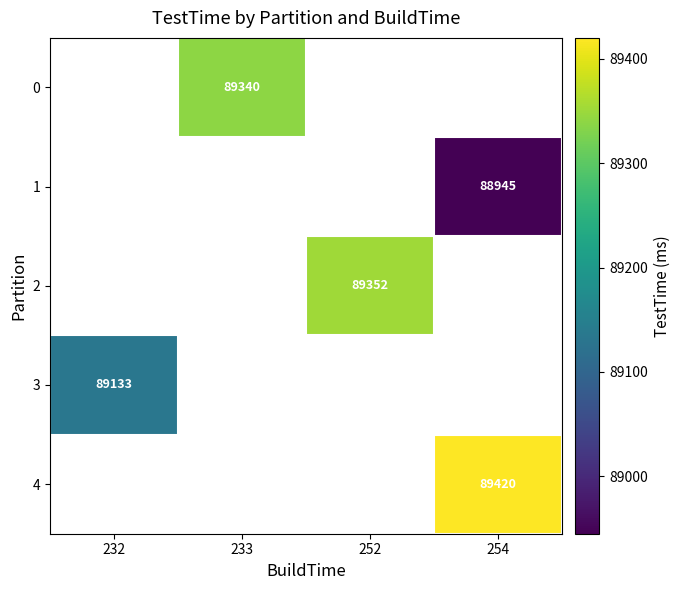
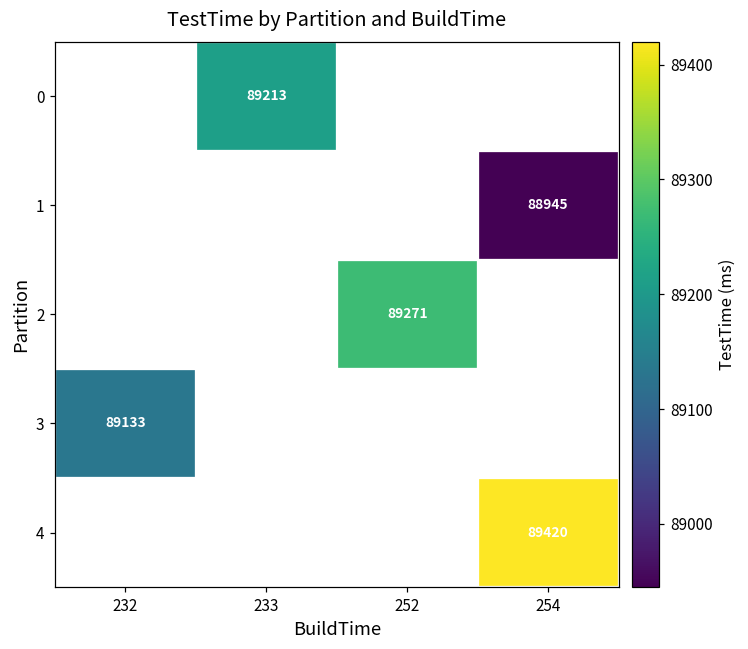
0, 233: 89340 -> 89213
2, 252: 89352 -> 89271
